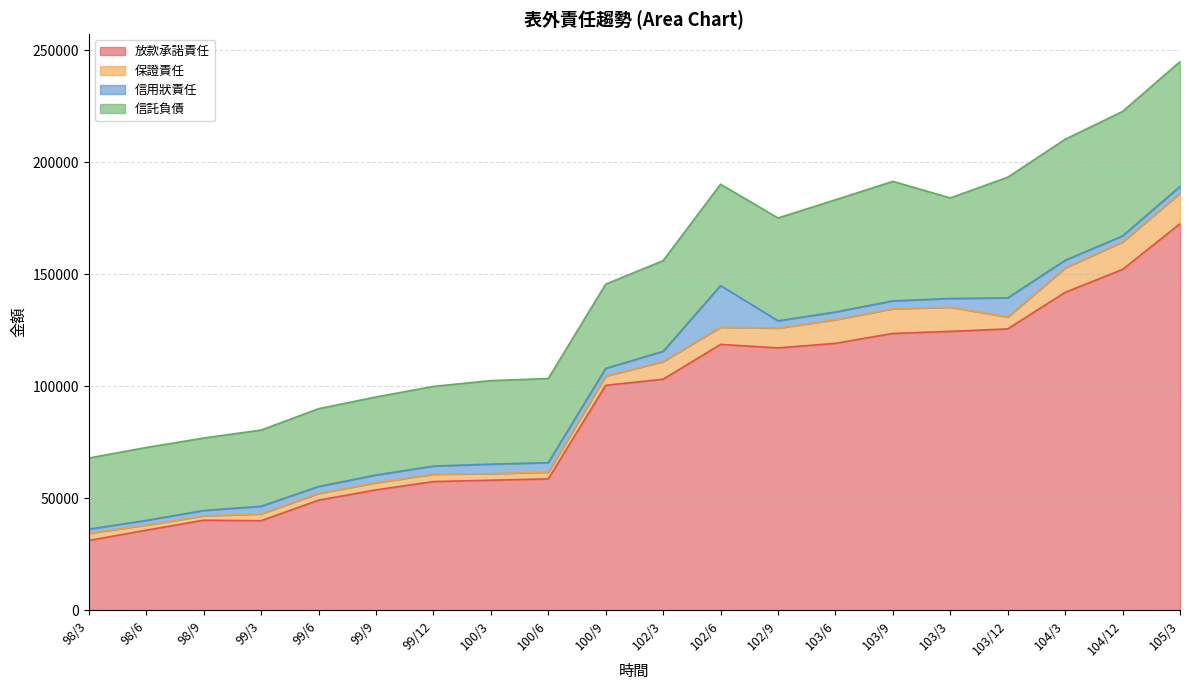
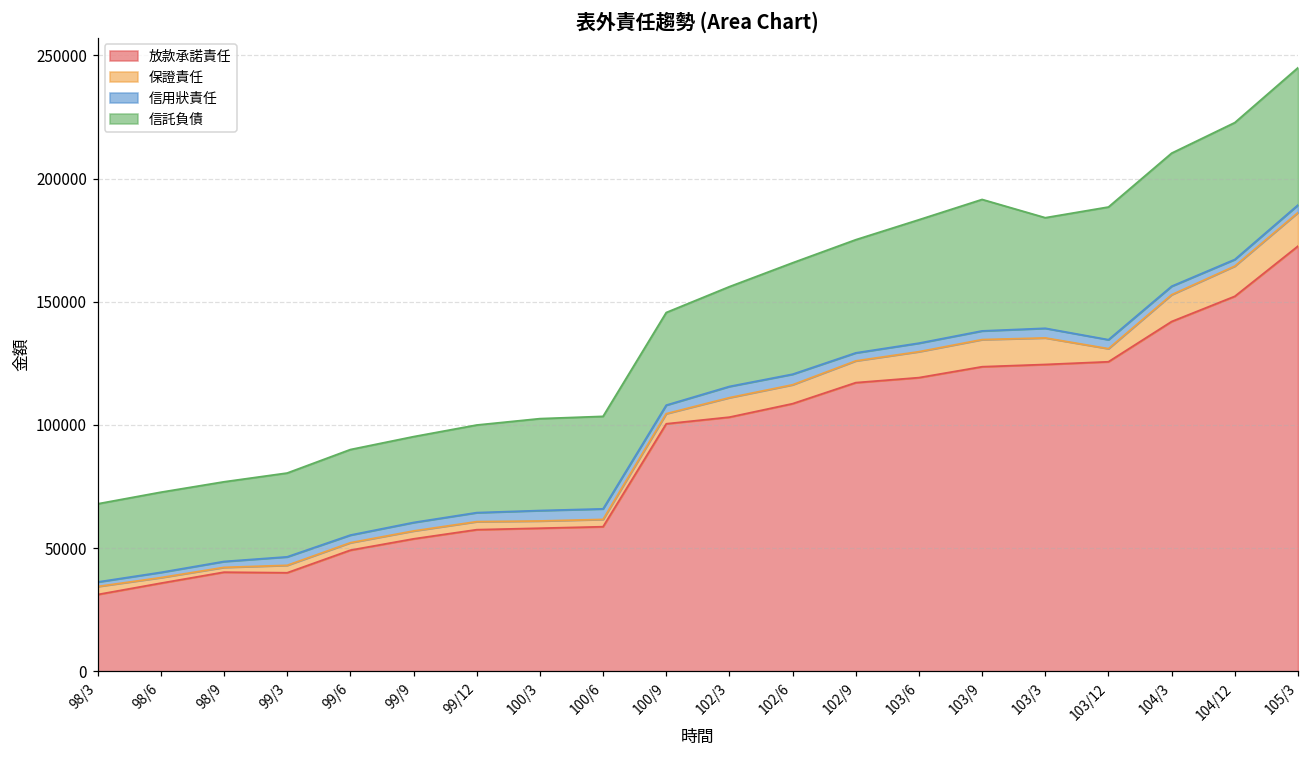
放款承諾責任, 102/6: 119000 -> 109000
信用狀責任, 102/6: 19000 -> 4000
信用狀責任, 103/12: 9000 -> 4000
